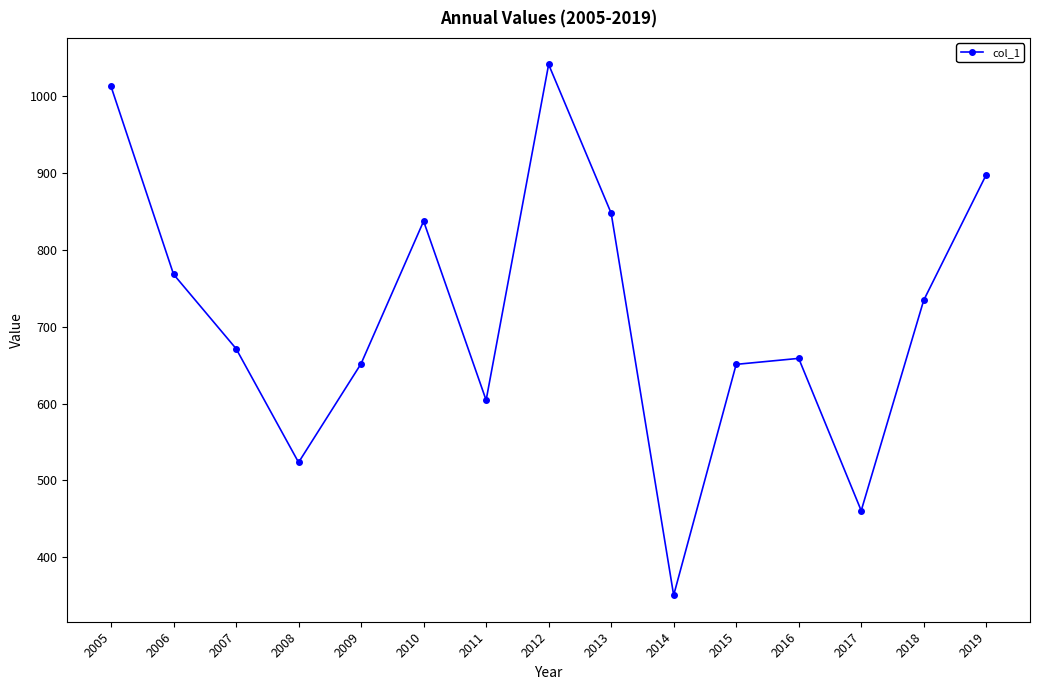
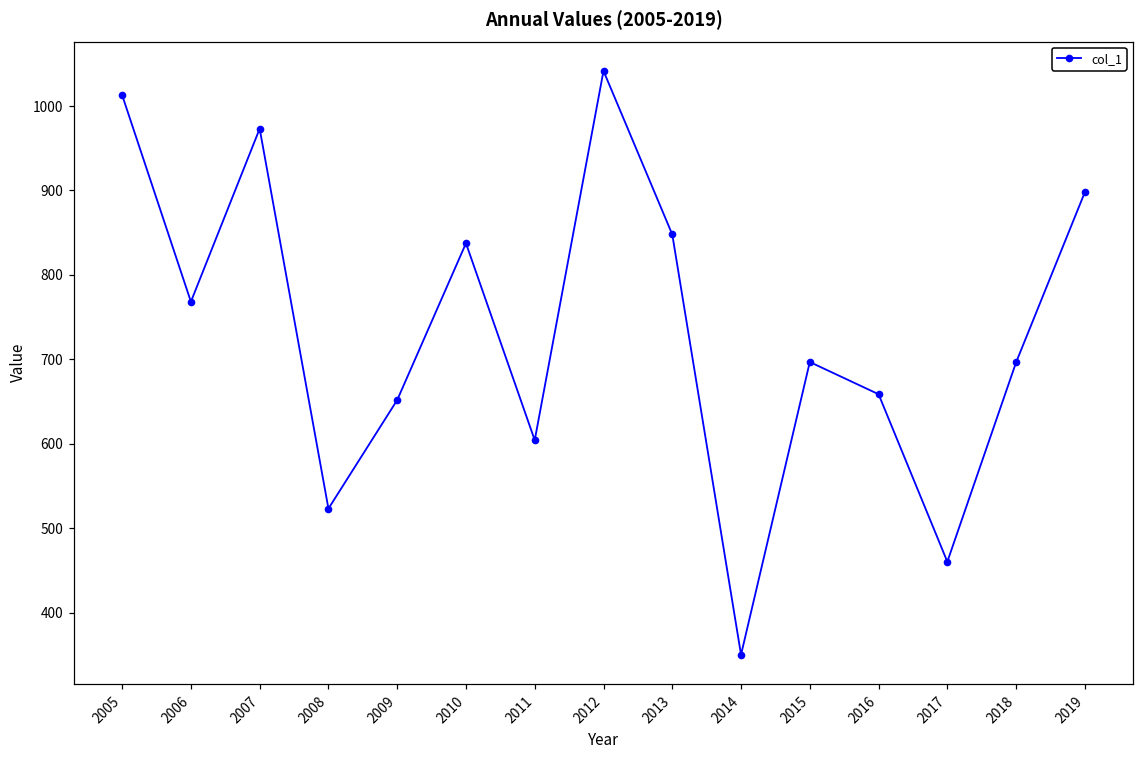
2007: 670 -> 970
2015: 650 -> 700
2018: 730 -> 700
